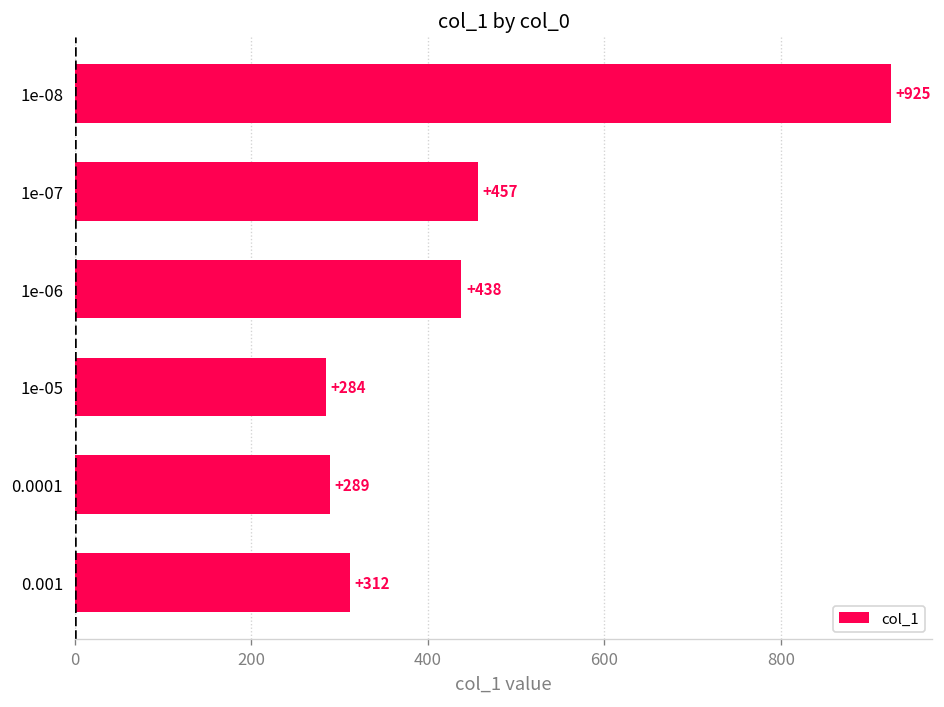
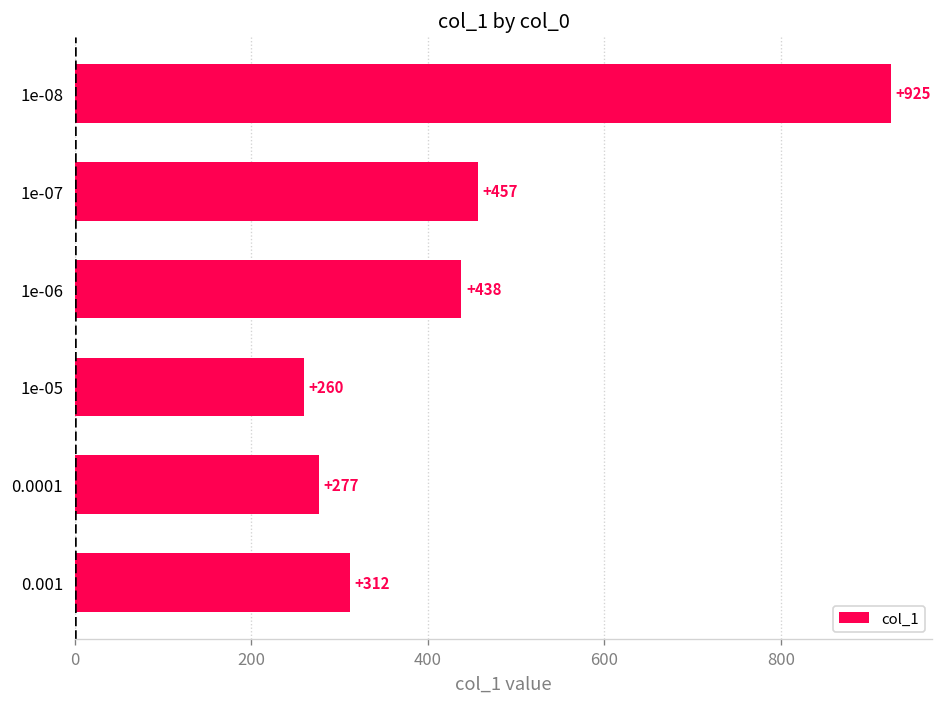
1e-05: +284 -> +260
0.0001: +289 -> +277
